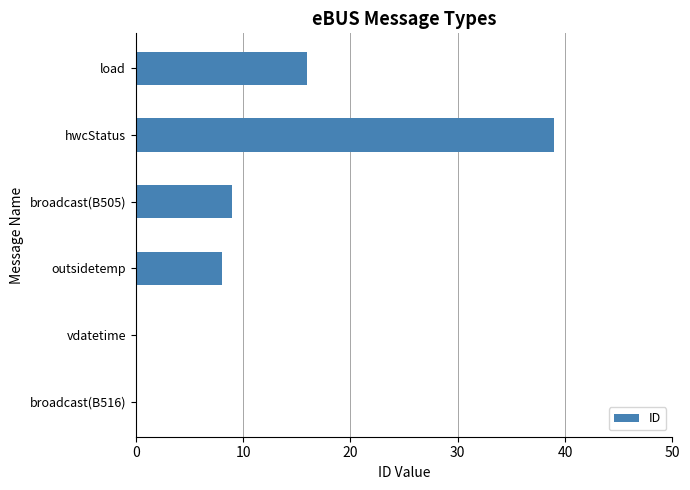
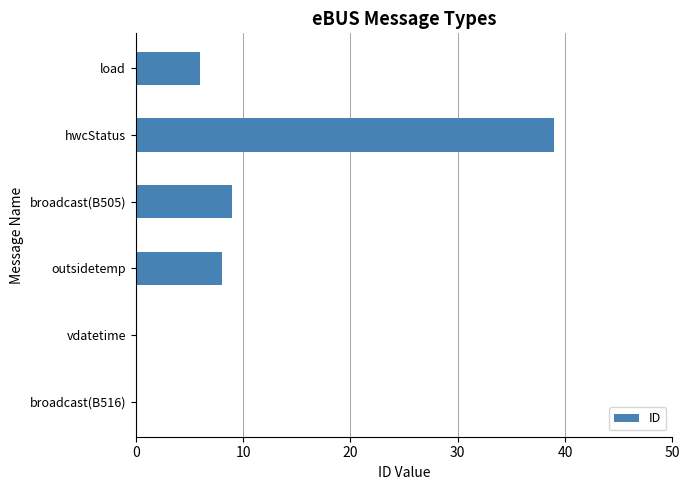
load: 16 -> 6
